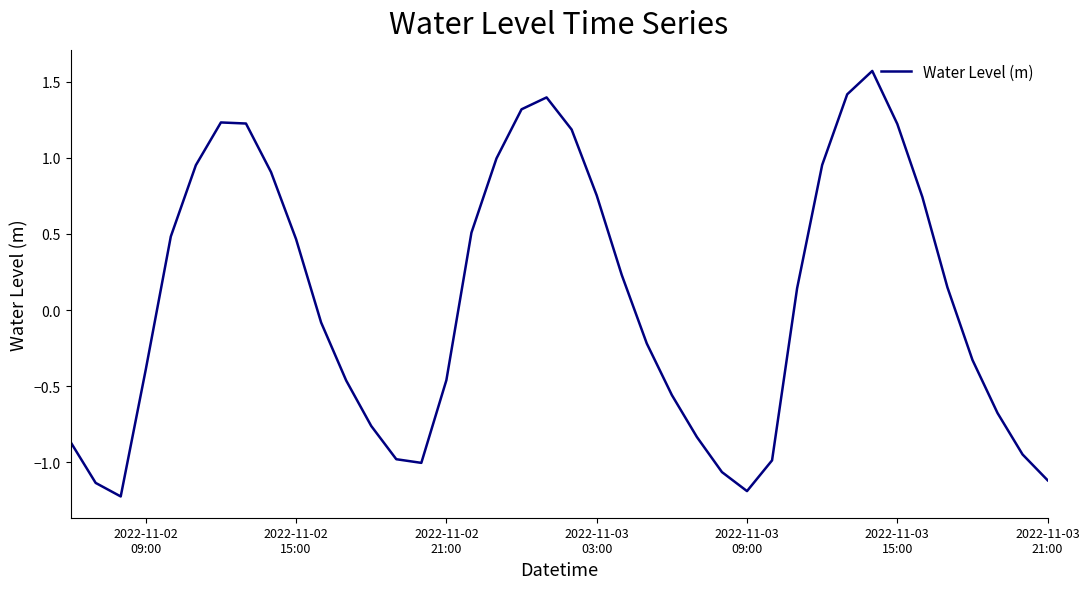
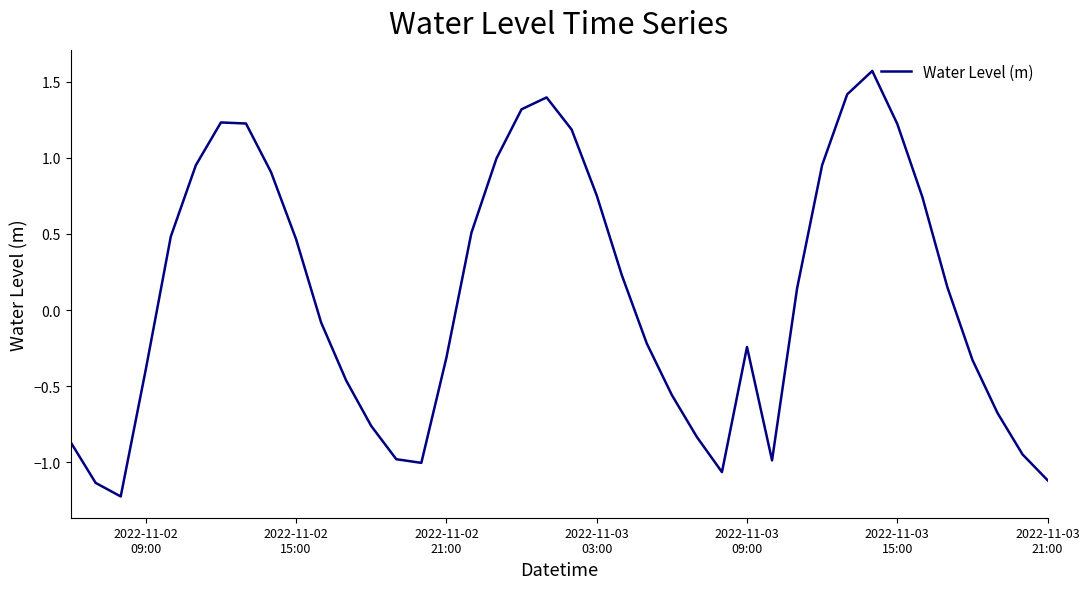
2022-11-02 21:00: -0.46 -> -0.31
2022-11-03 09:00: -1.19 -> -0.24
